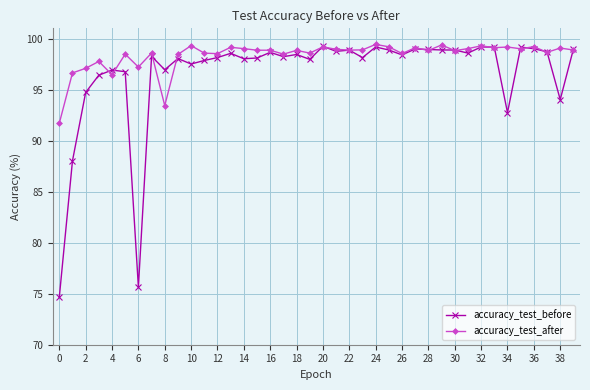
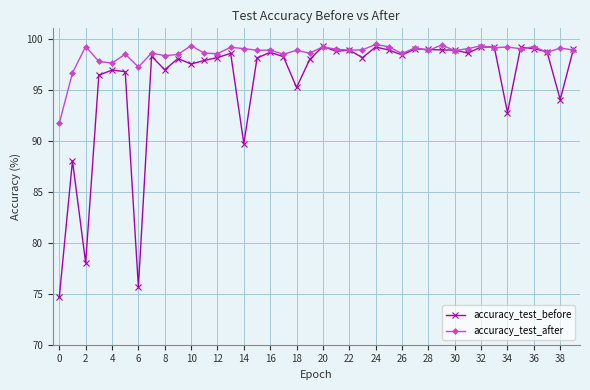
accuracy_test_before, 2: 94.7 -> 78.0
accuracy_test_after, 2: 97.1 -> 99.2
accuracy_test_after, 4: 96.5 -> 97.6
accuracy_test_after, 8: 93.4 -> 98.3
accuracy_test_before, 14: 98.0 -> 89.7
accuracy_test_before, 18: 98.4 -> 95.2
